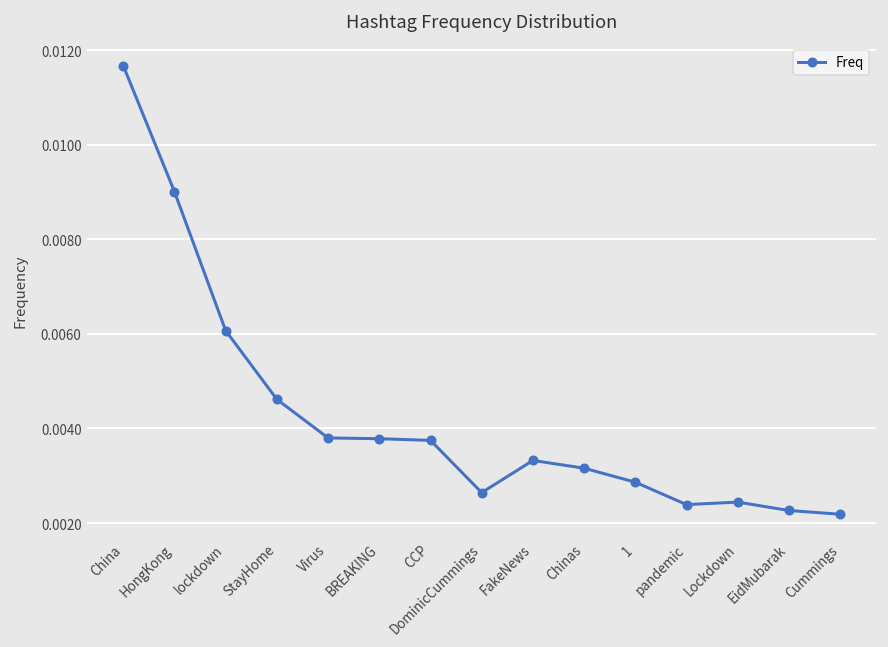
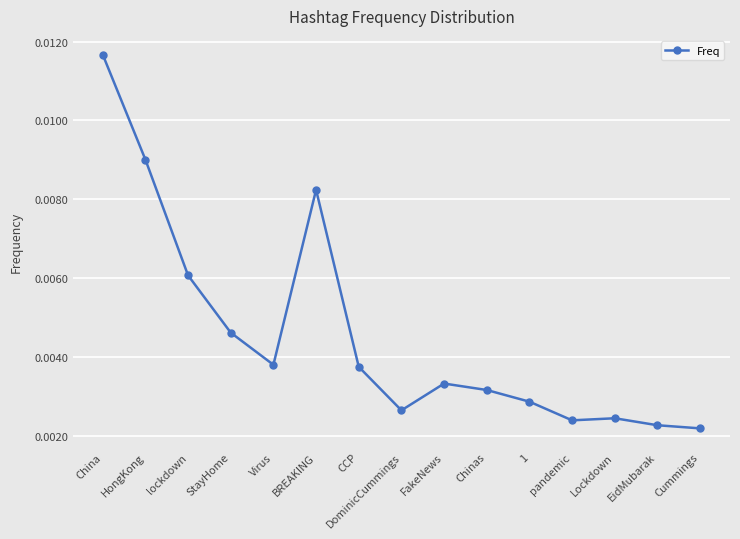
BREAKING: 0.0038 -> 0.0082
